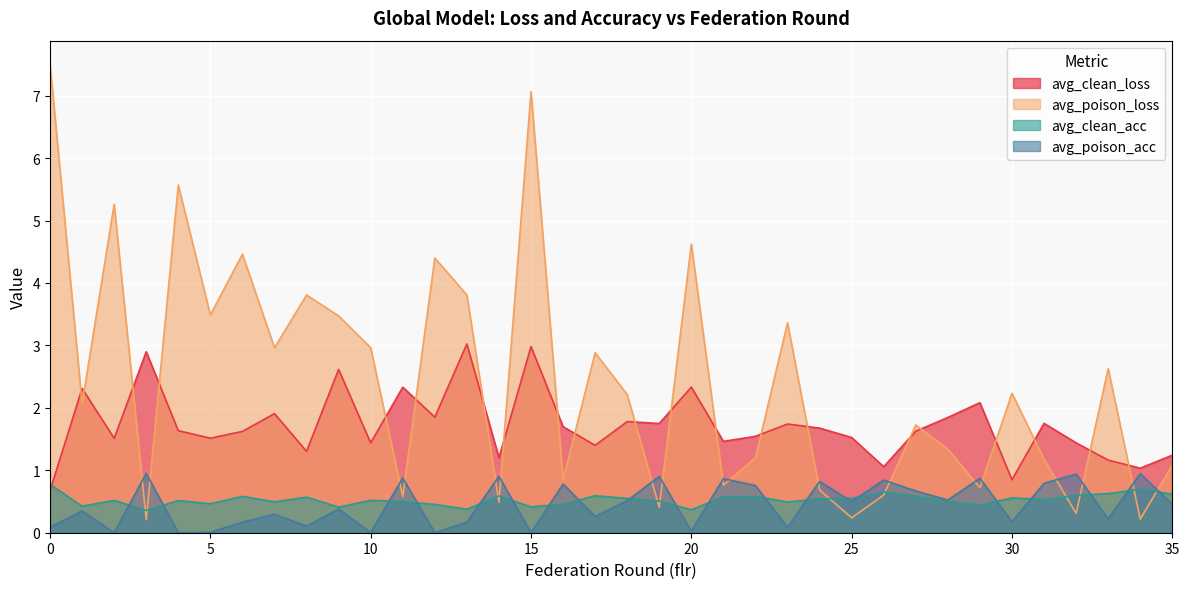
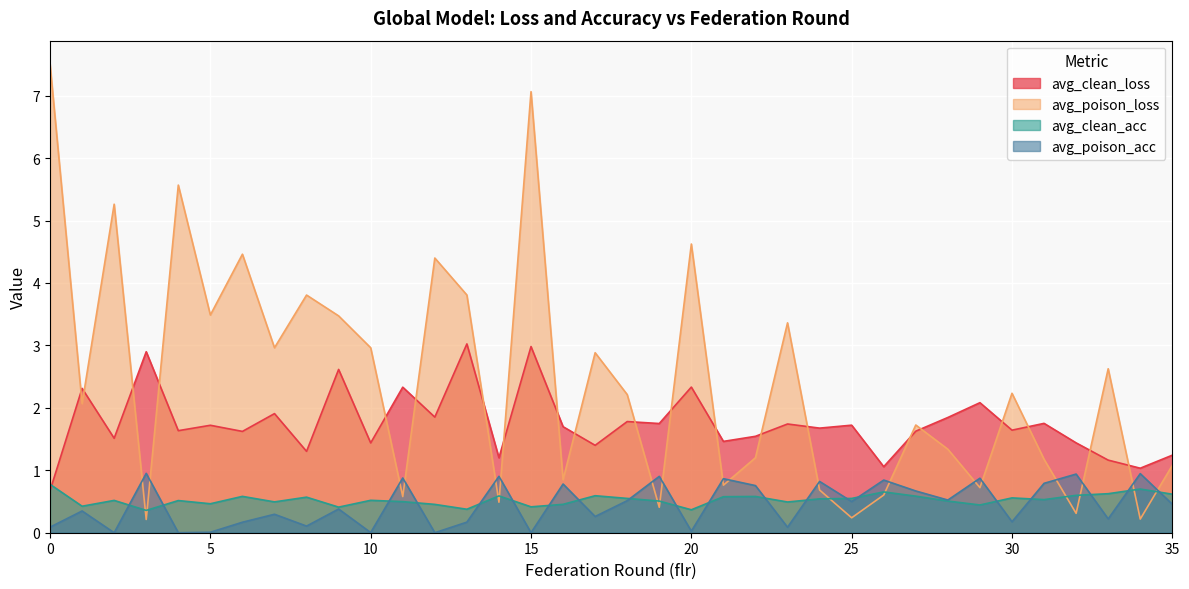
avg_clean_loss, 5: 1.5 -> 1.7
avg_clean_loss, 25: 1.5 -> 1.7
avg_clean_loss, 30: 0.8 -> 1.6
